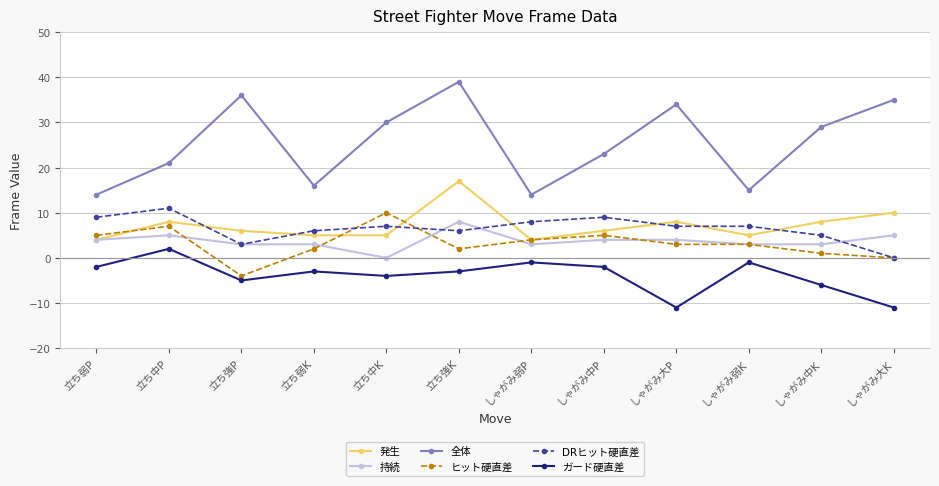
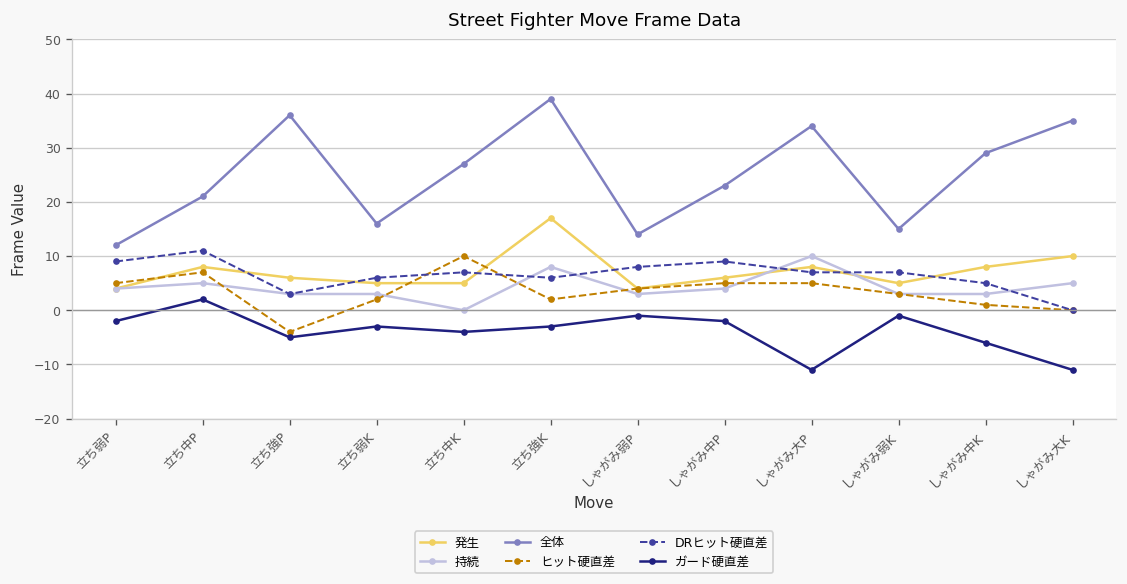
全体, 立ち弱P: 14 -> 12
全体, 立ち中K: 30 -> 27
持続, しゃがみ大P: 4 -> 10
ヒット硬直差, しゃがみ大P: 3 -> 5
